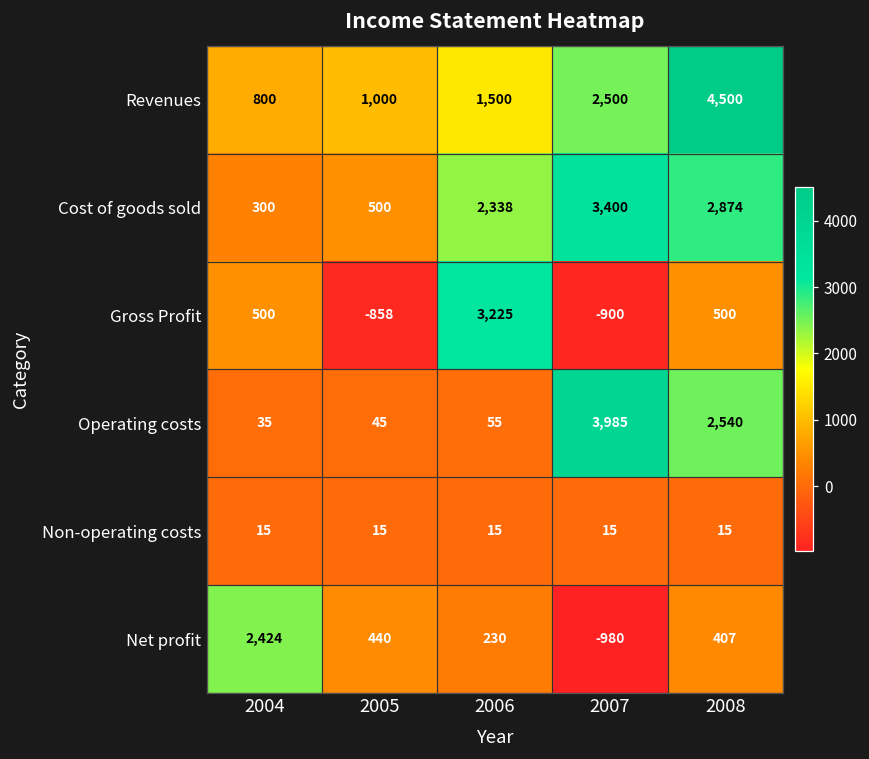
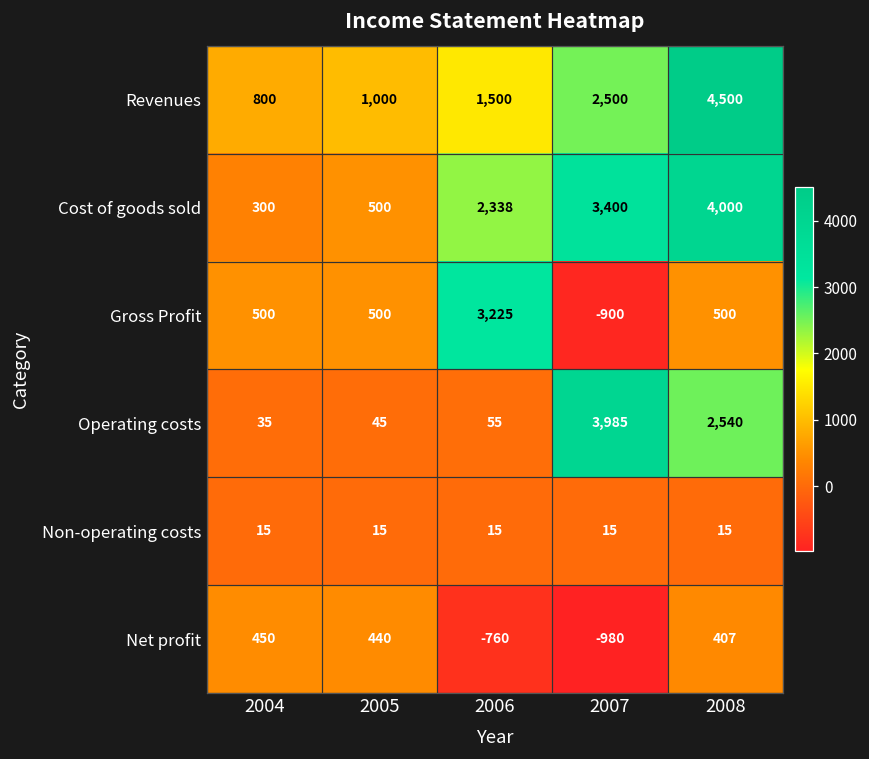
Cost of goods sold, 2008: 2,874 -> 4,000
Gross Profit, 2005: -858 -> 500
Net profit, 2004: 2,424 -> 450
Net profit, 2006: 230 -> -760
